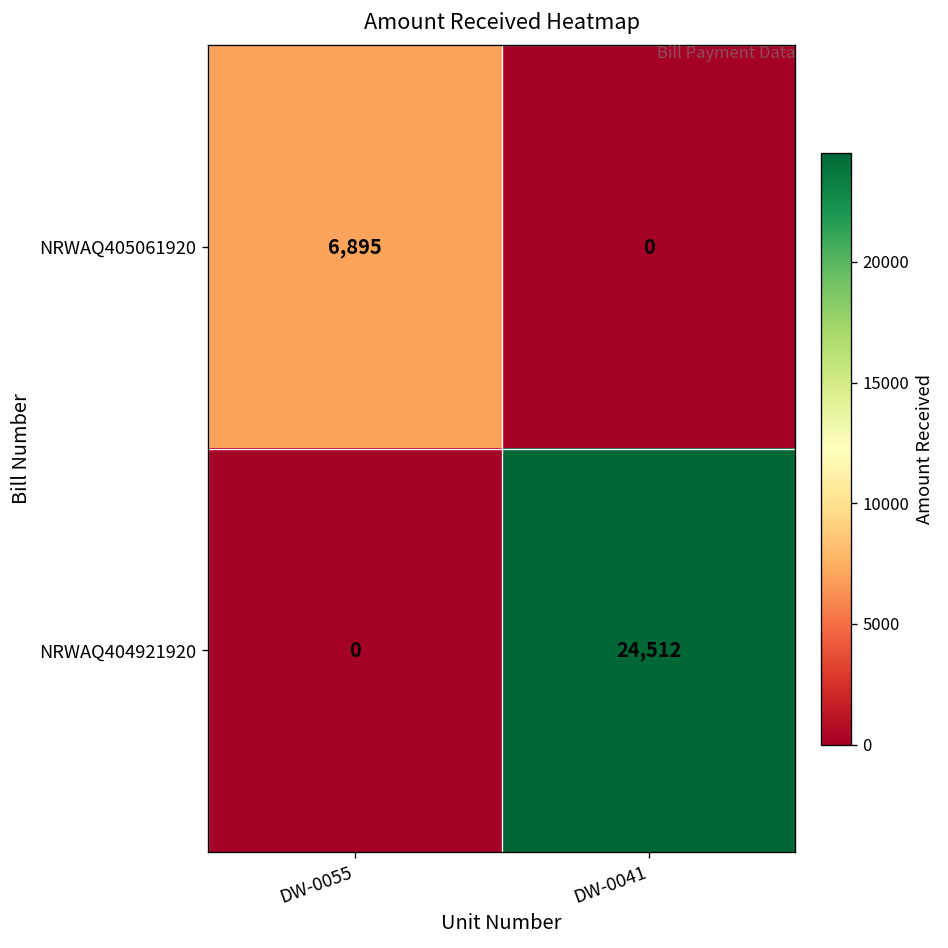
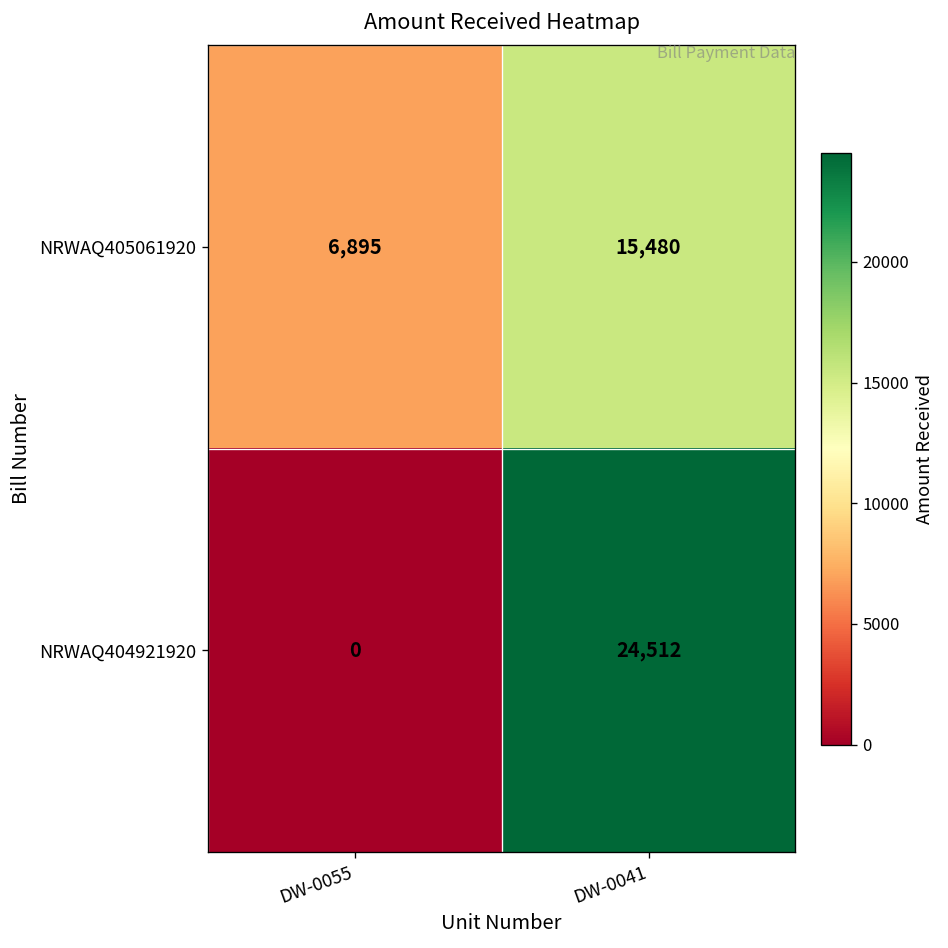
NRWAQ405061920, DW-0041: 0 -> 15,480
